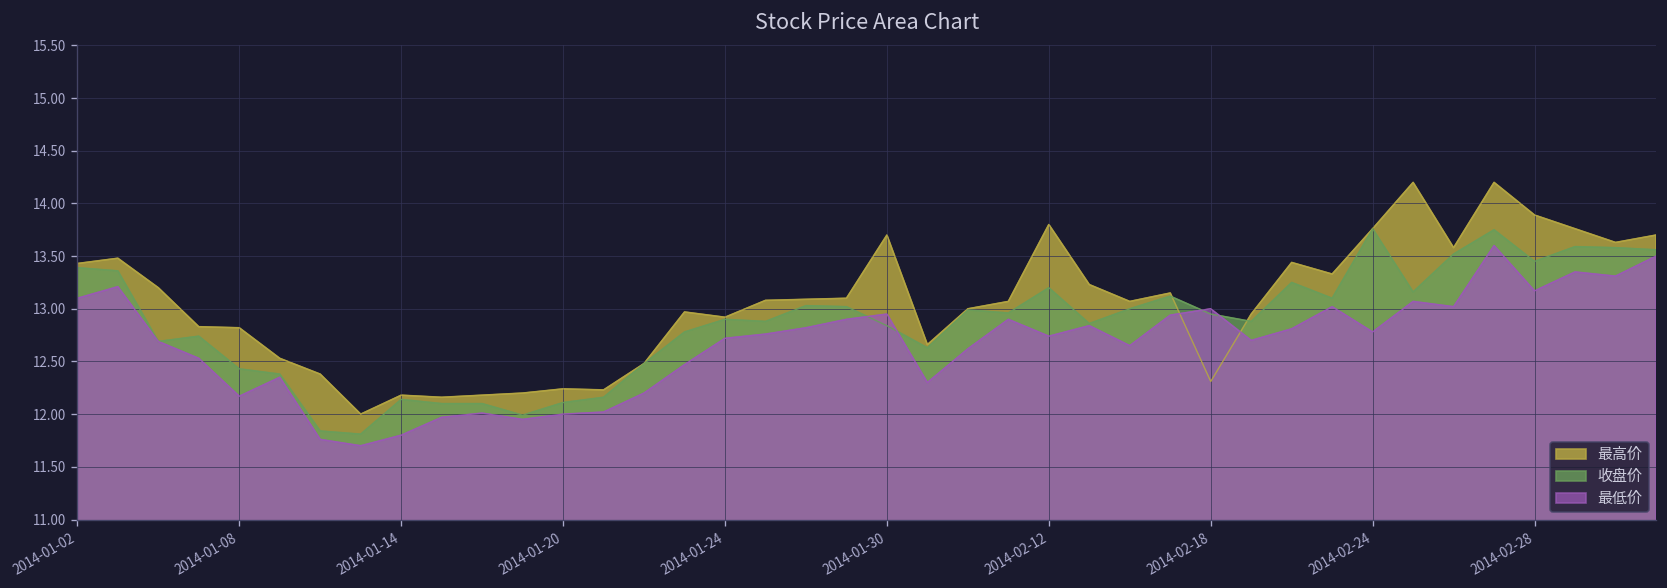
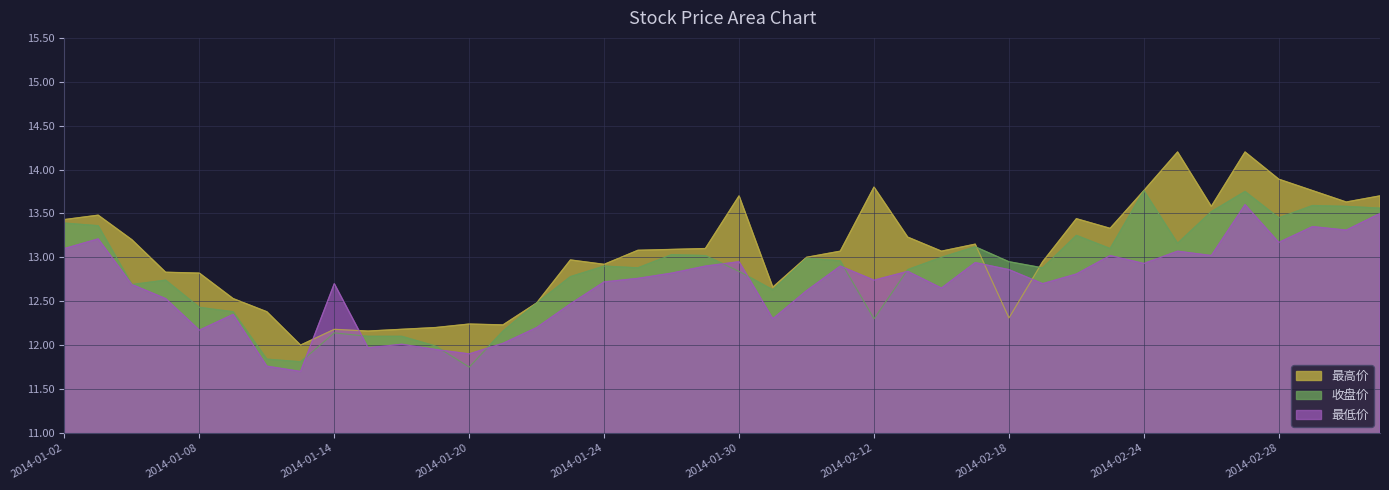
最低价, 2014-01-14: 11.8 -> 12.7
收盘价, 2014-01-20: 12.1 -> 11.8
最低价, 2014-01-20: 12.0 -> 11.9
收盘价, 2014-02-12: 13.2 -> 12.3
最低价, 2014-02-18: 13.0 -> 12.9
最低价, 2014-02-24: 12.8 -> 12.9
